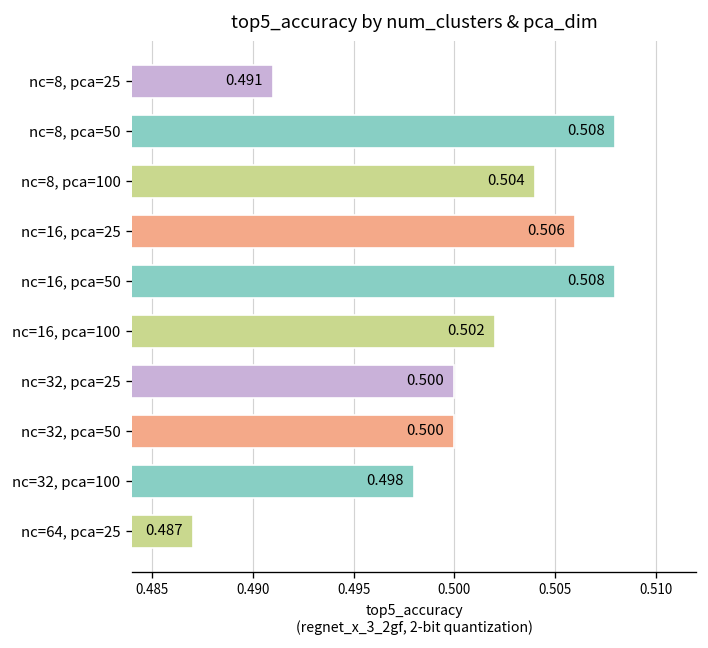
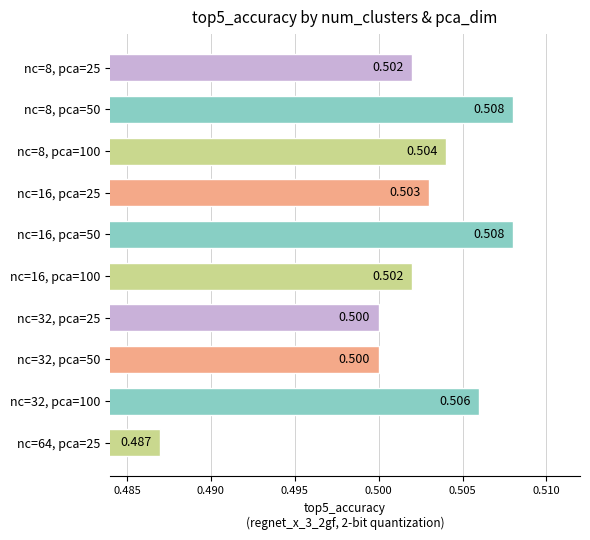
nc=8, pca=25: 0.491 -> 0.502
nc=16, pca=25: 0.506 -> 0.503
nc=32, pca=100: 0.498 -> 0.506
